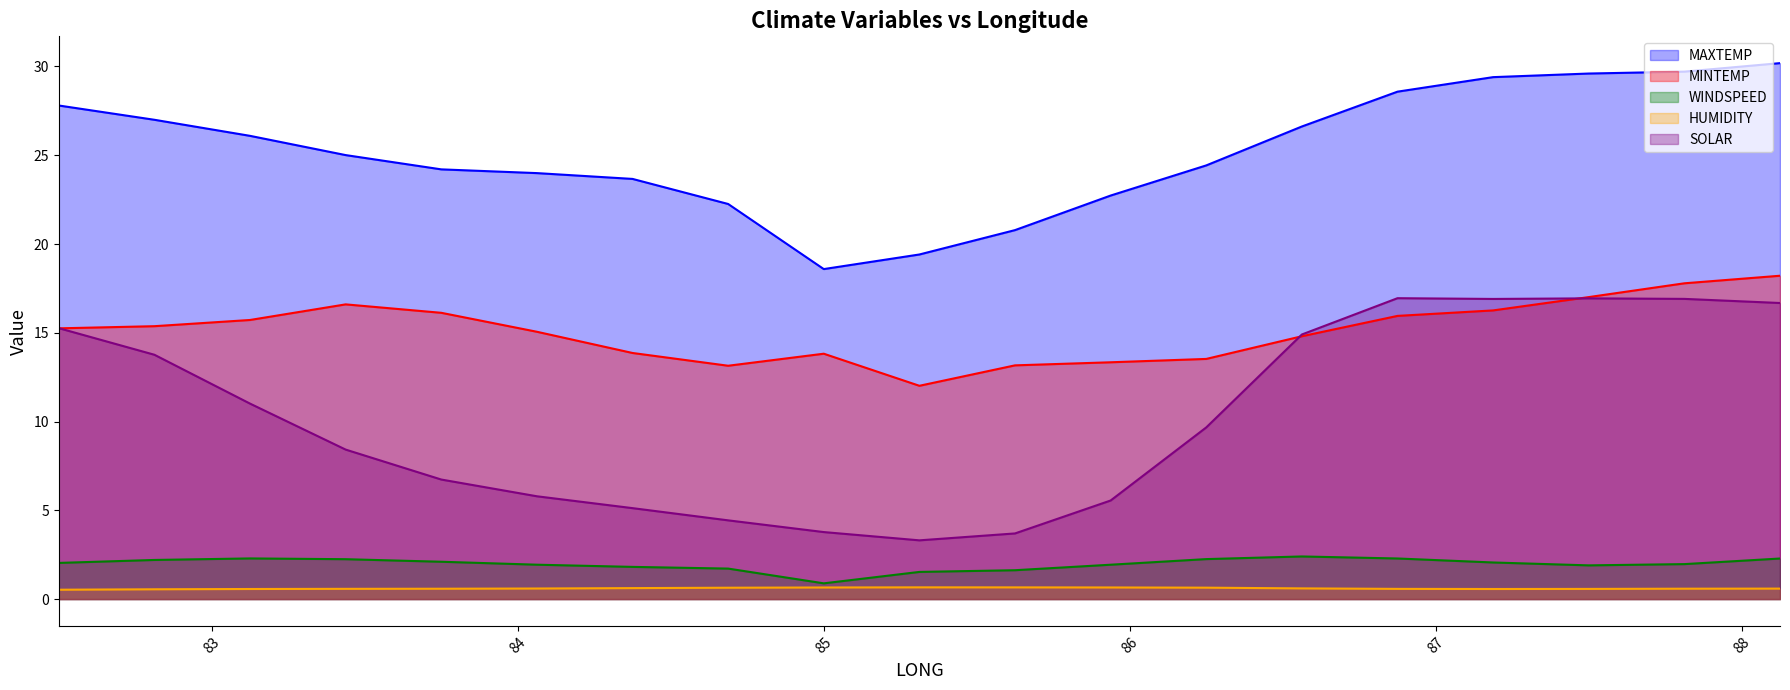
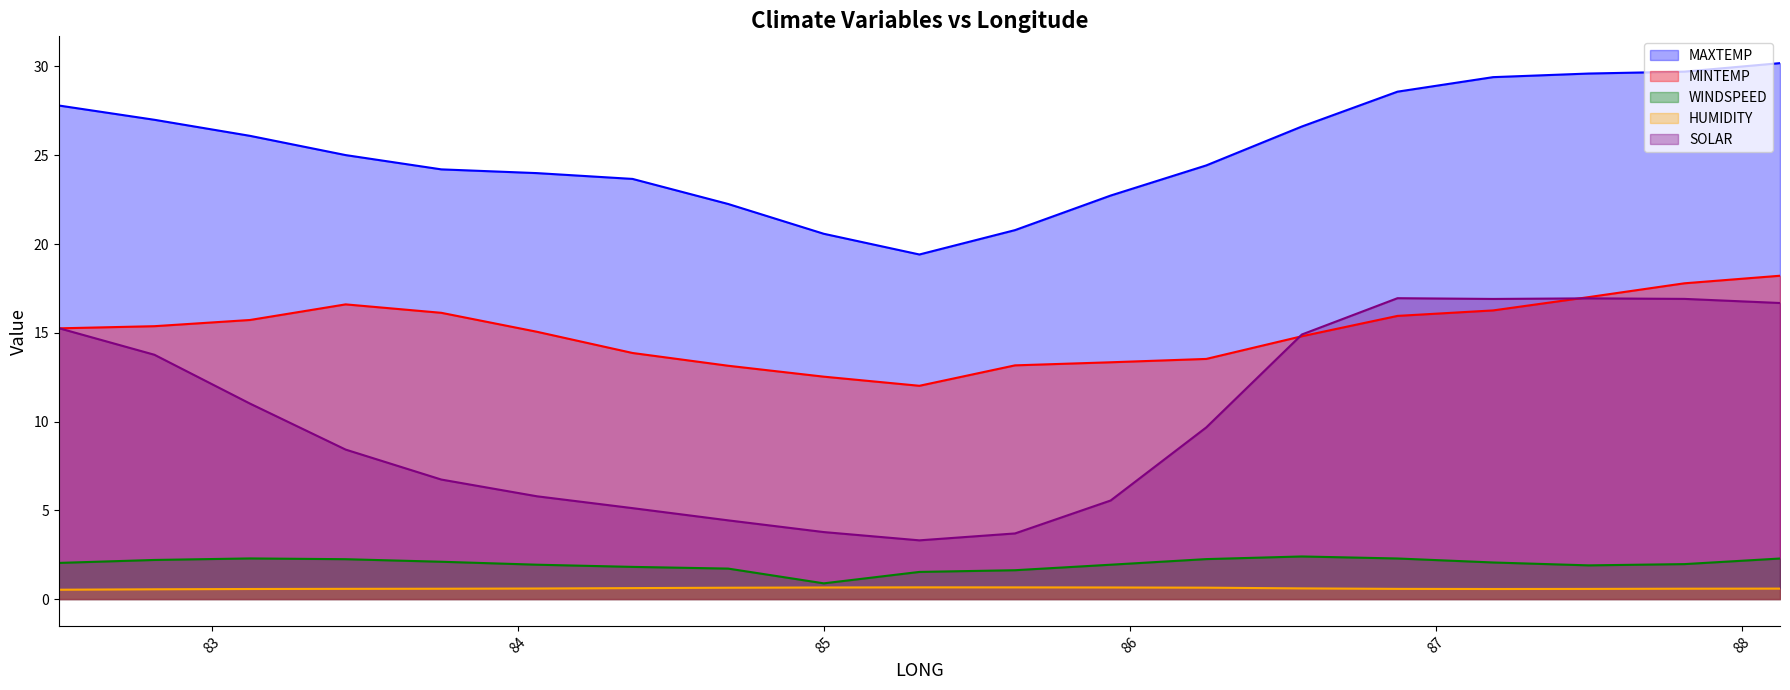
MAXTEMP, 85: 18.6 -> 20.6
MINTEMP, 85: 13.8 -> 12.5
